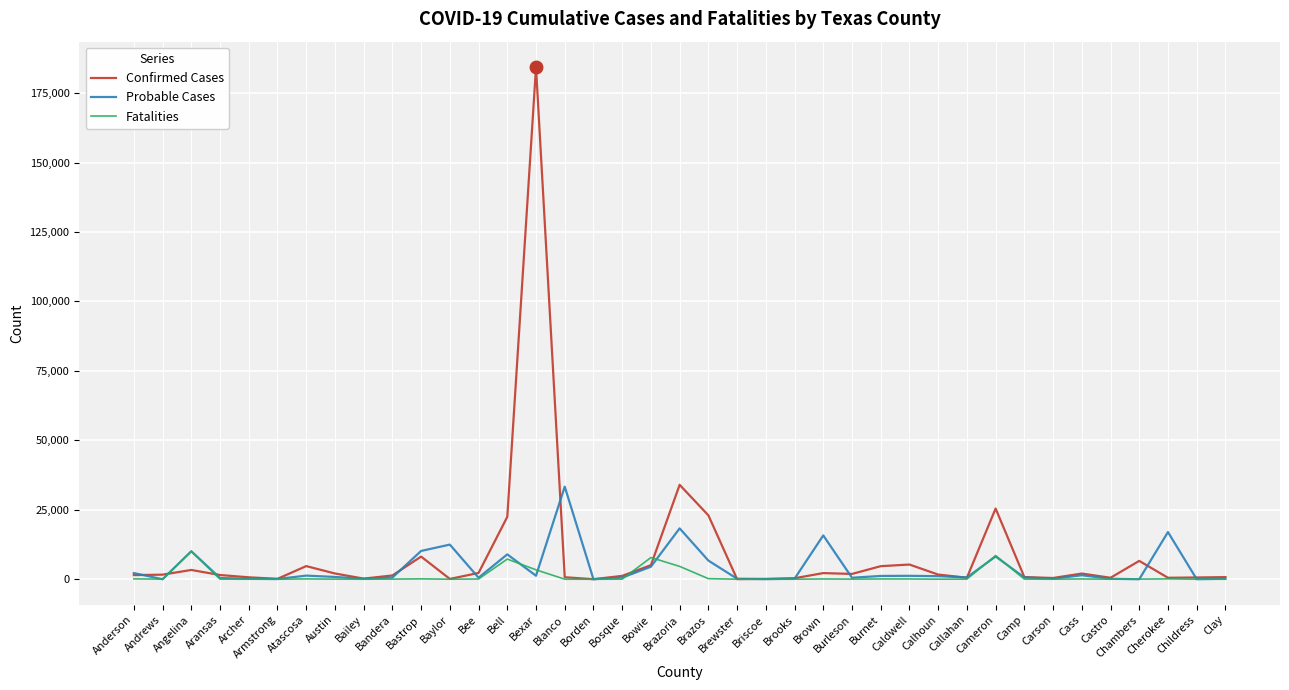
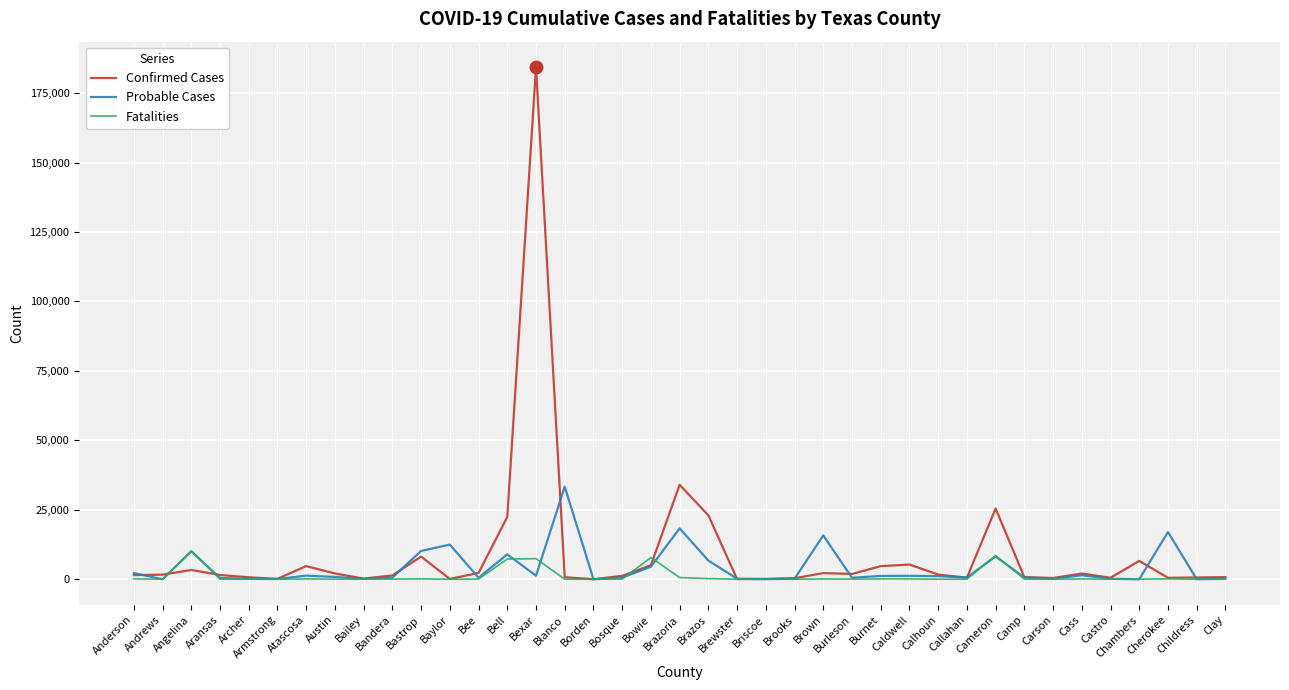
Fatalities, Bexar: 3,000 -> 7,000
Fatalities, Brazoria: 5,000 -> 1,000
